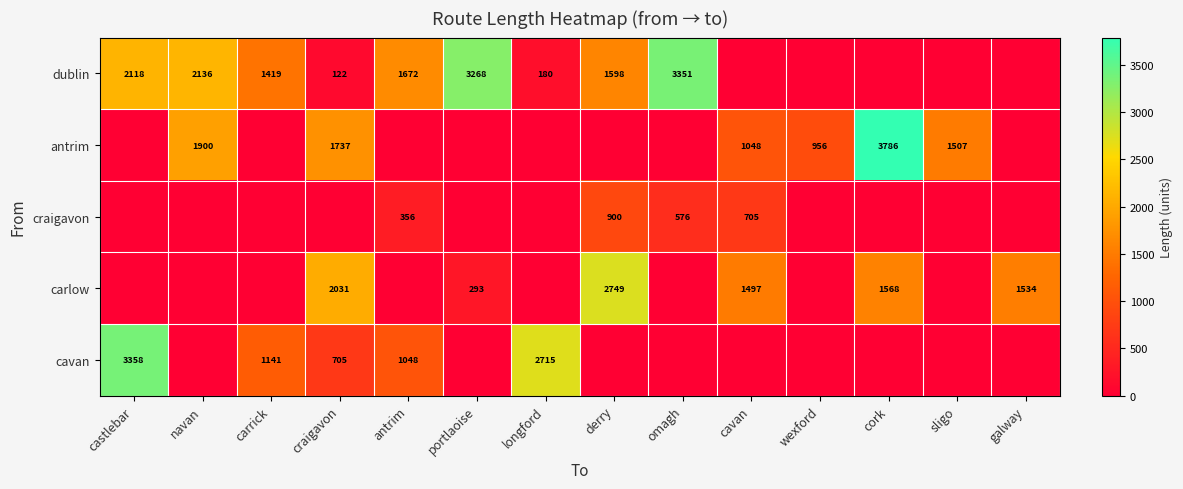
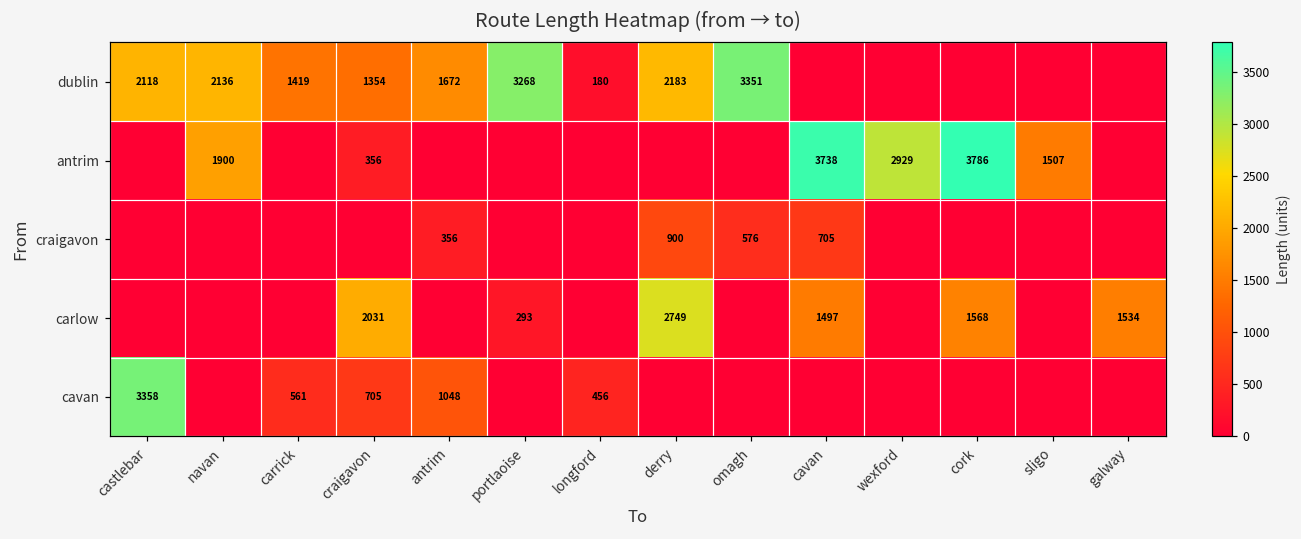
dublin, craigavon: 122 -> 1354
dublin, derry: 1598 -> 2183
antrim, craigavon: 1737 -> 356
antrim, cavan: 1048 -> 3738
antrim, wexford: 956 -> 2929
cavan, carrick: 1141 -> 561
cavan, longford: 2715 -> 456
